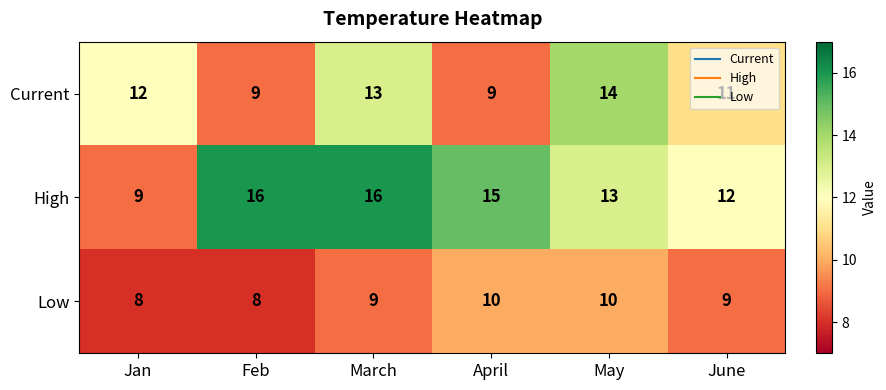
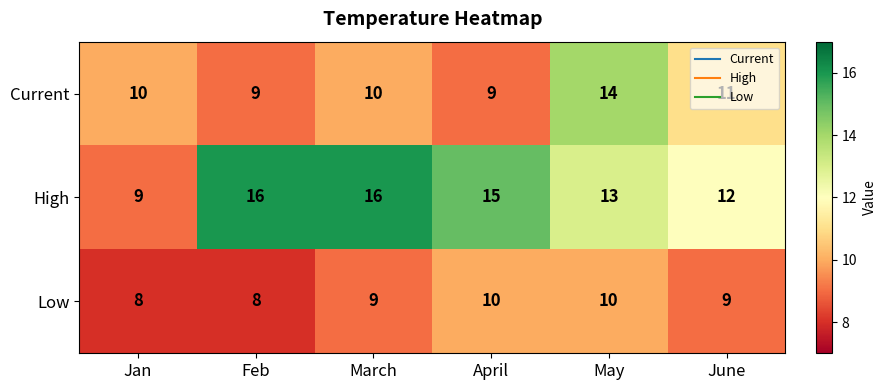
Current, Jan: 12 -> 10
Current, March: 13 -> 10
